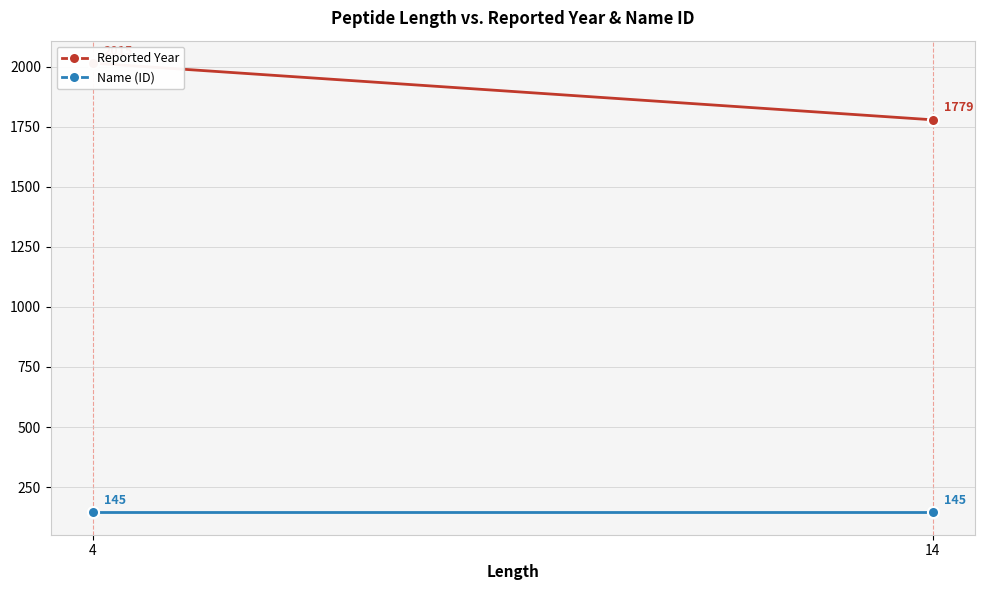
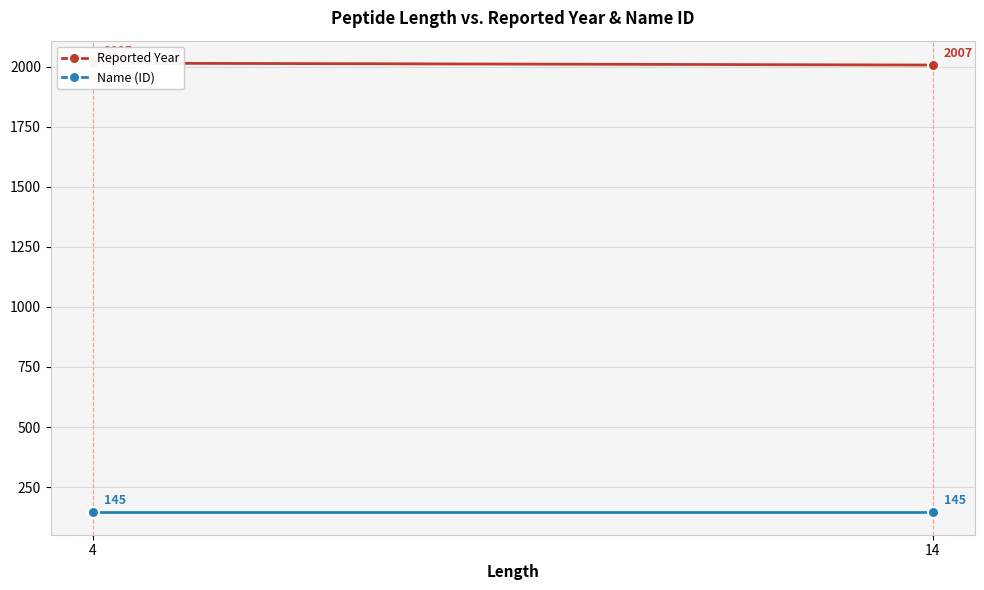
Reported Year, 14: 1779 -> 2007
